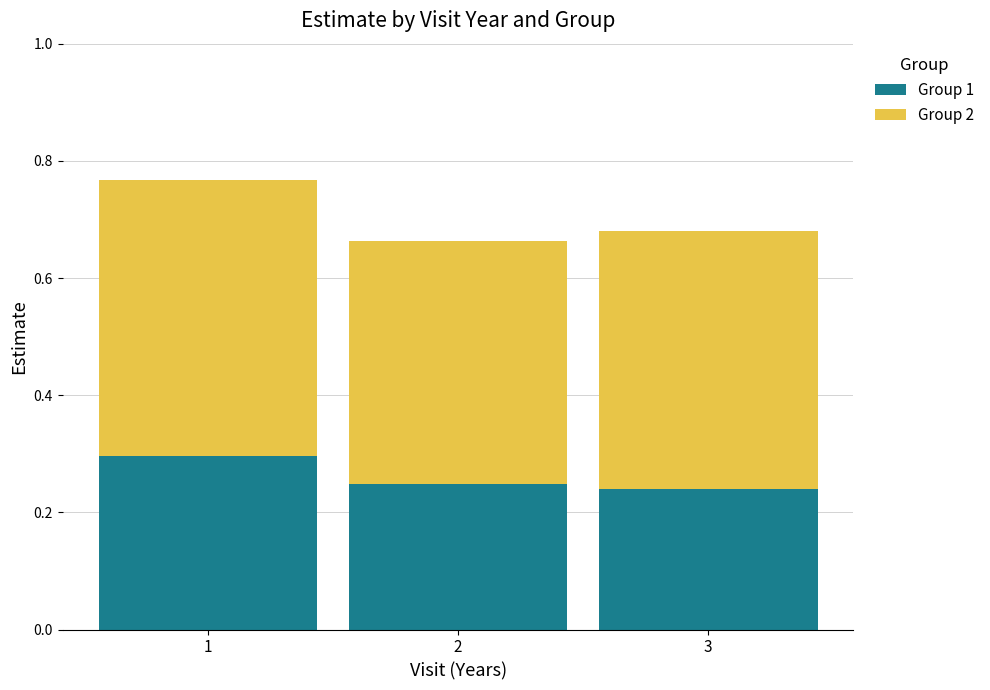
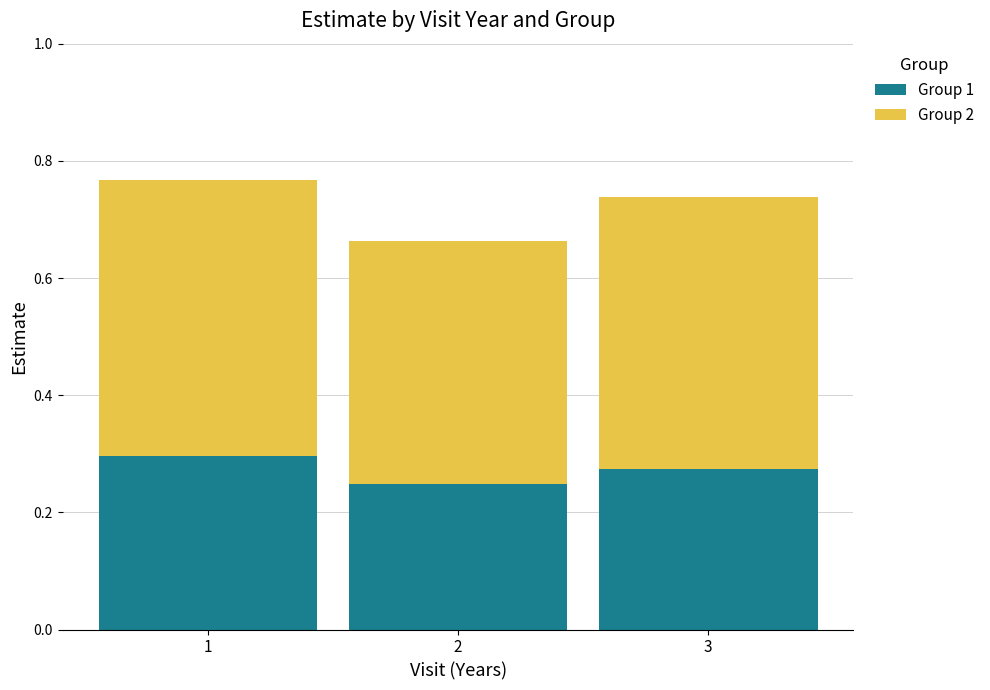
Group 1, 3: 0.24 -> 0.27
Group 2, 3: 0.44 -> 0.46
